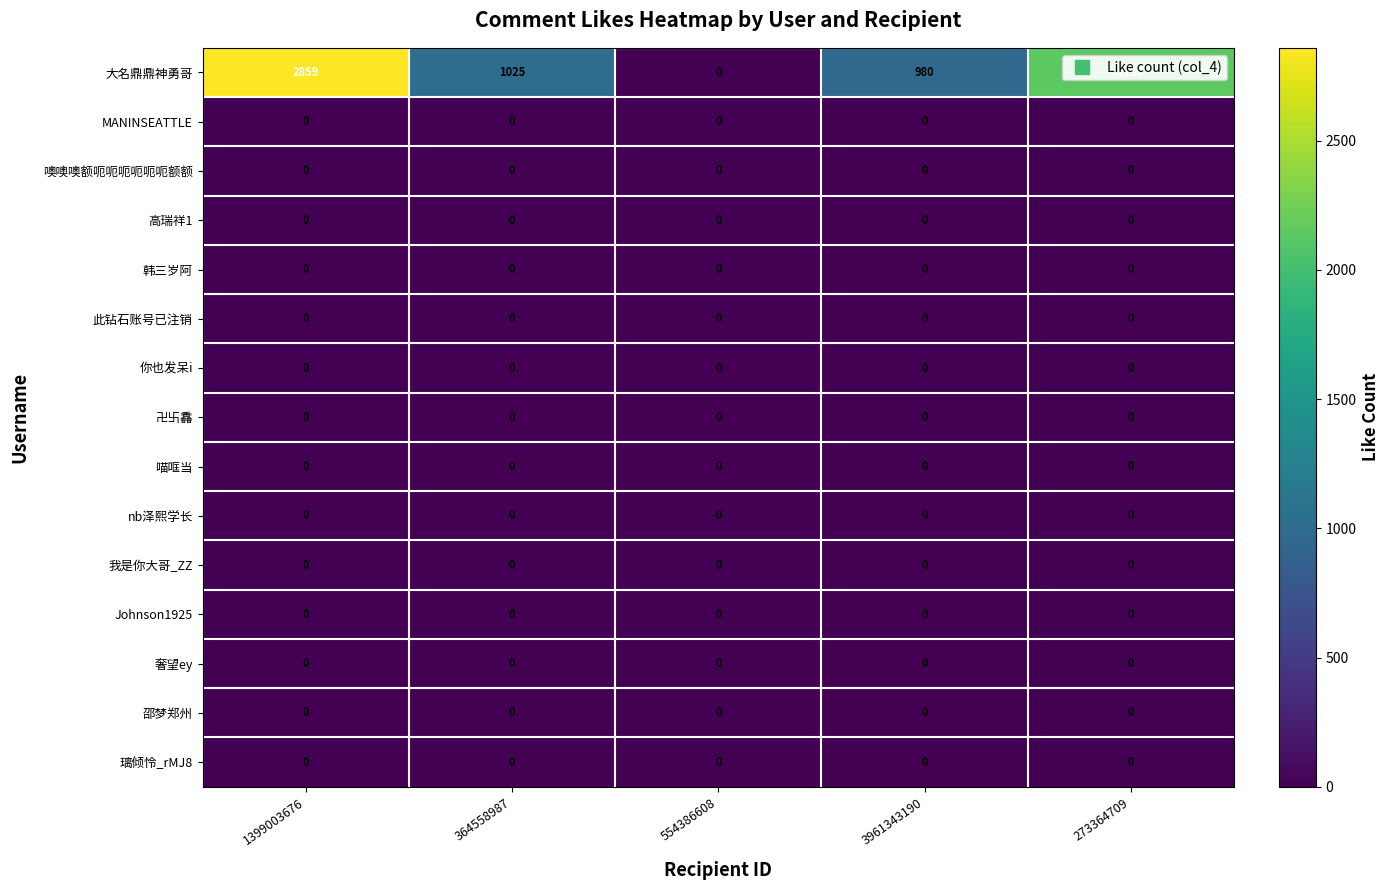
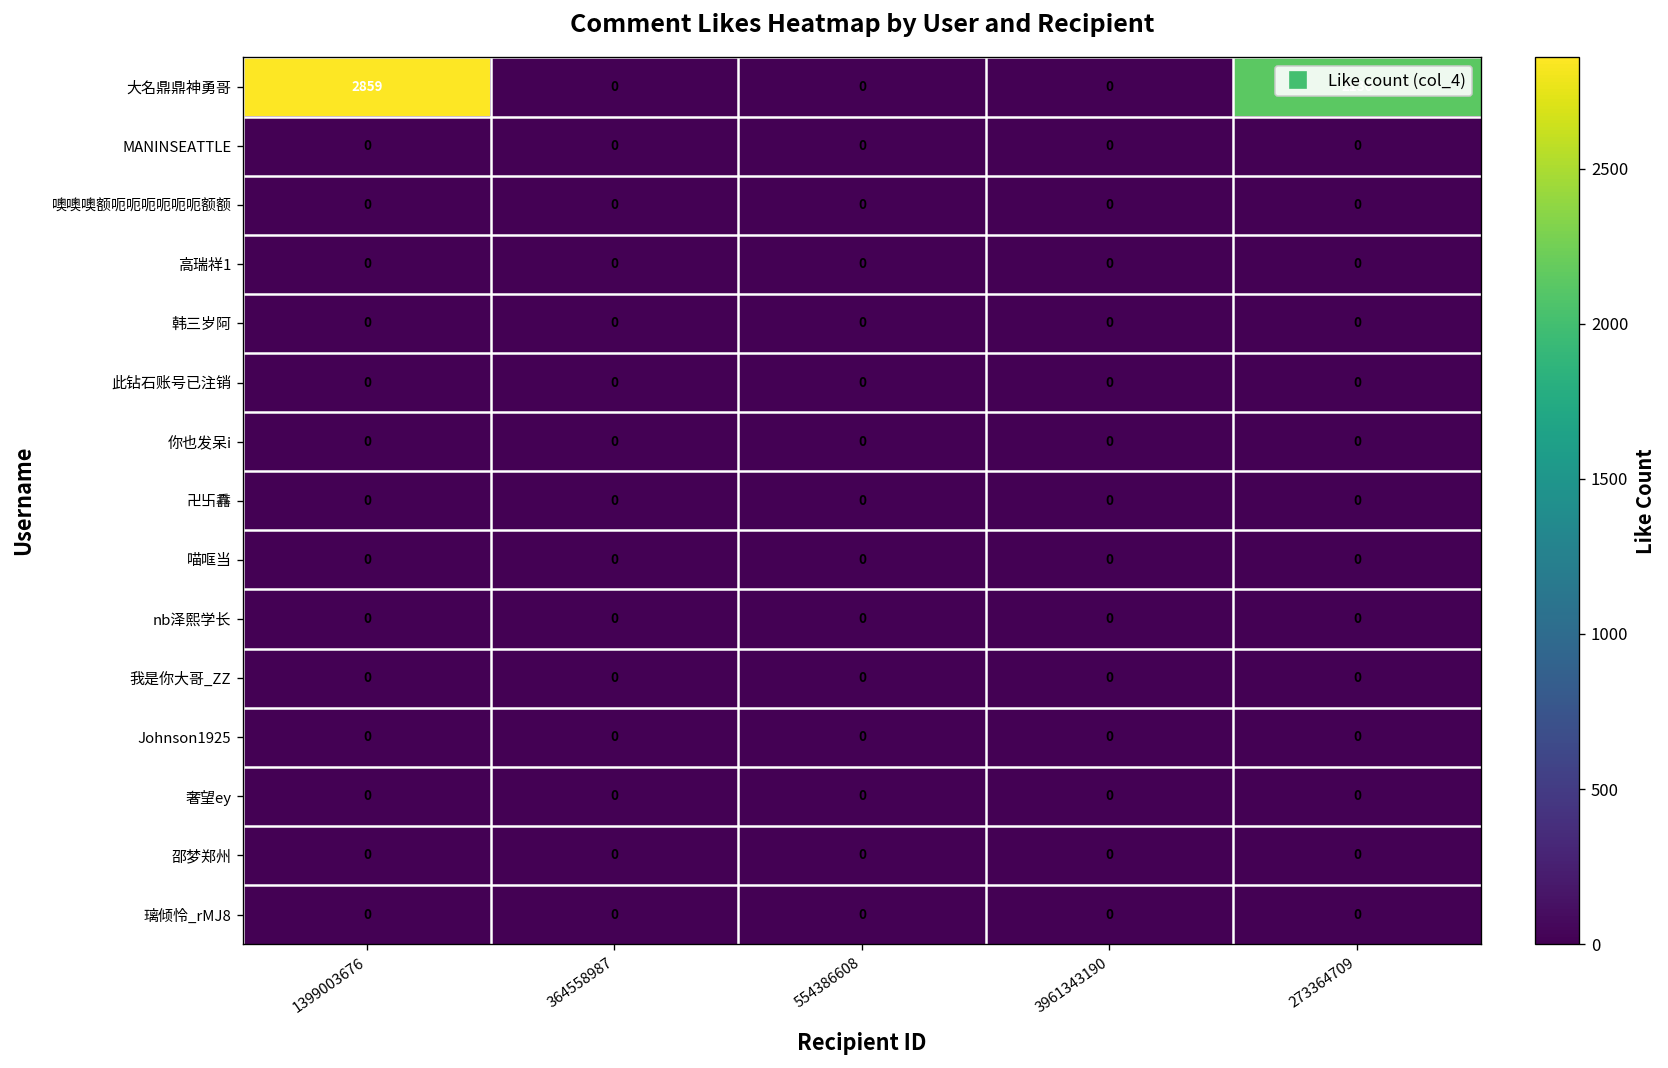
大名鼎鼎神勇哥, 364558987: 1025 -> 0
大名鼎鼎神勇哥, 3961343190: 980 -> 0
